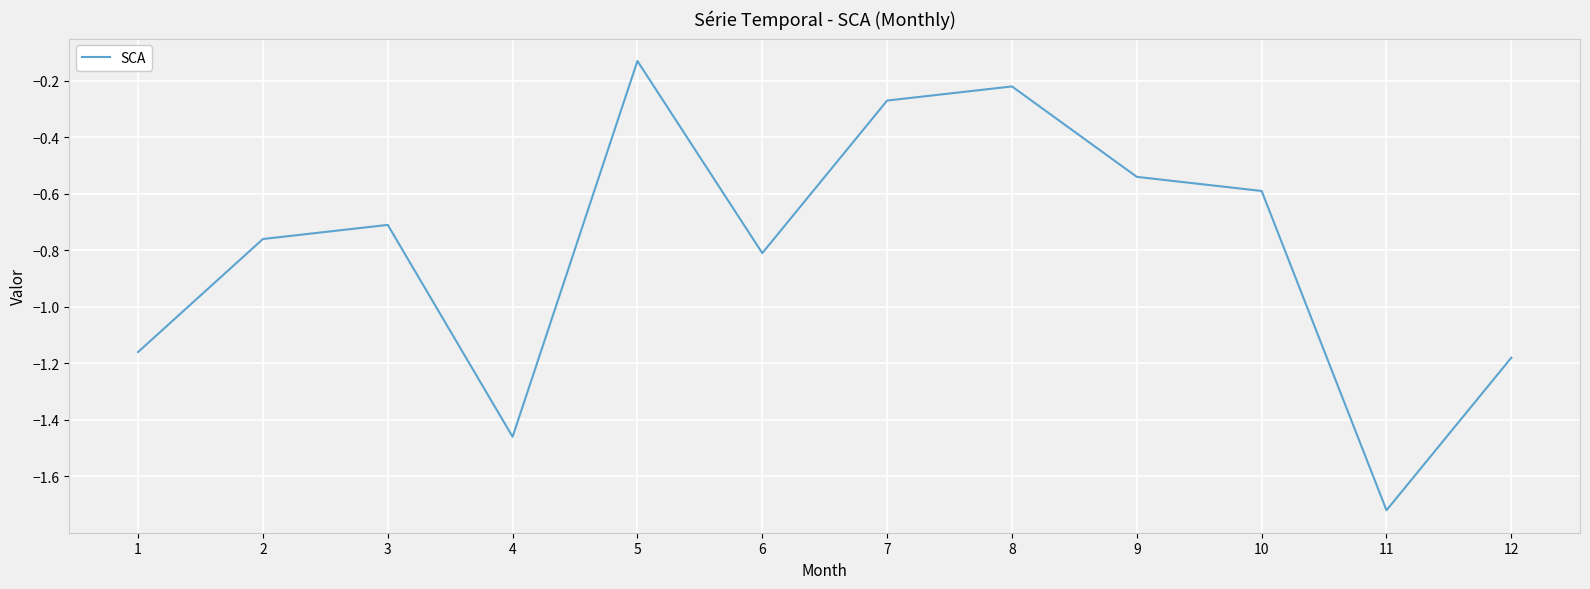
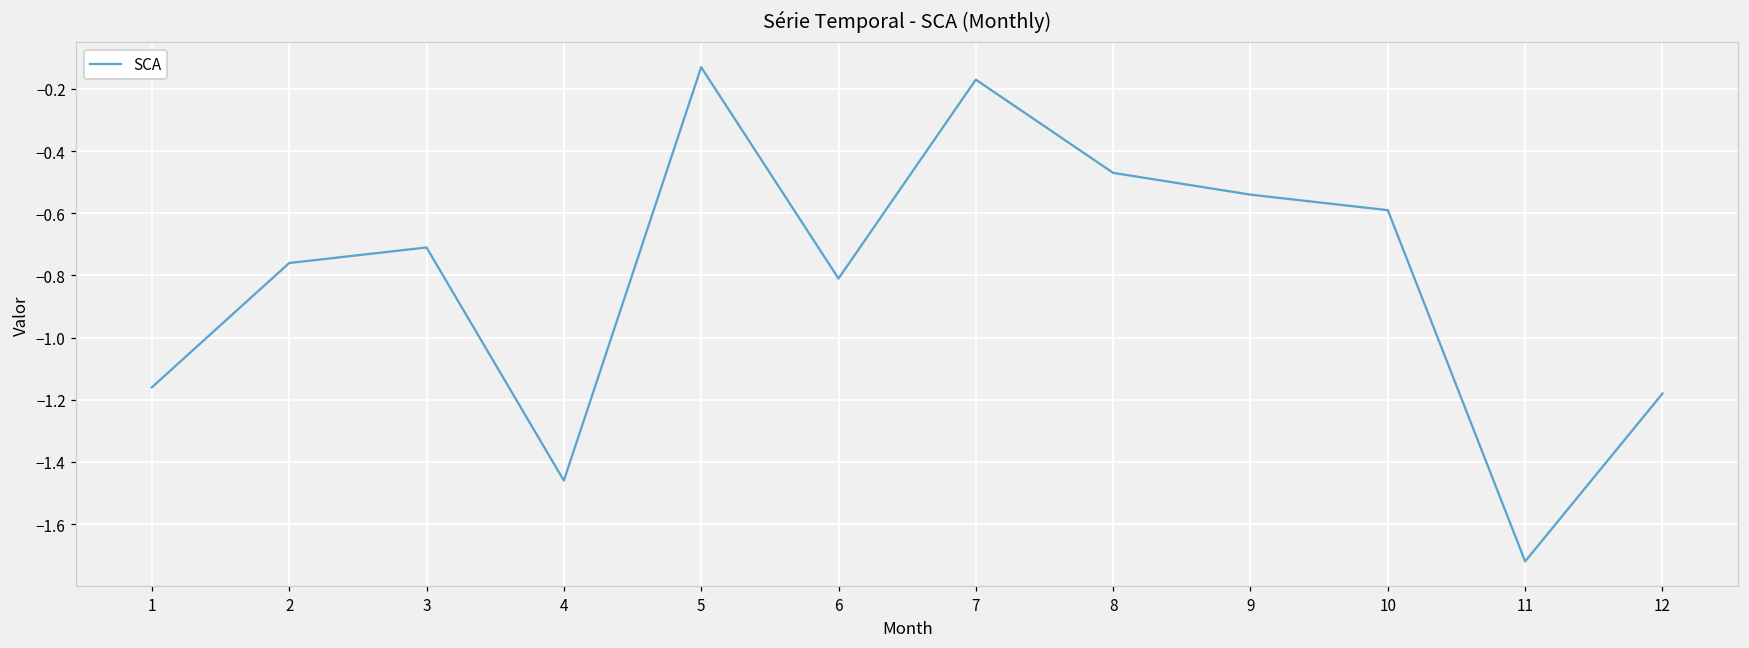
7: -0.27 -> -0.17
8: -0.22 -> -0.47
